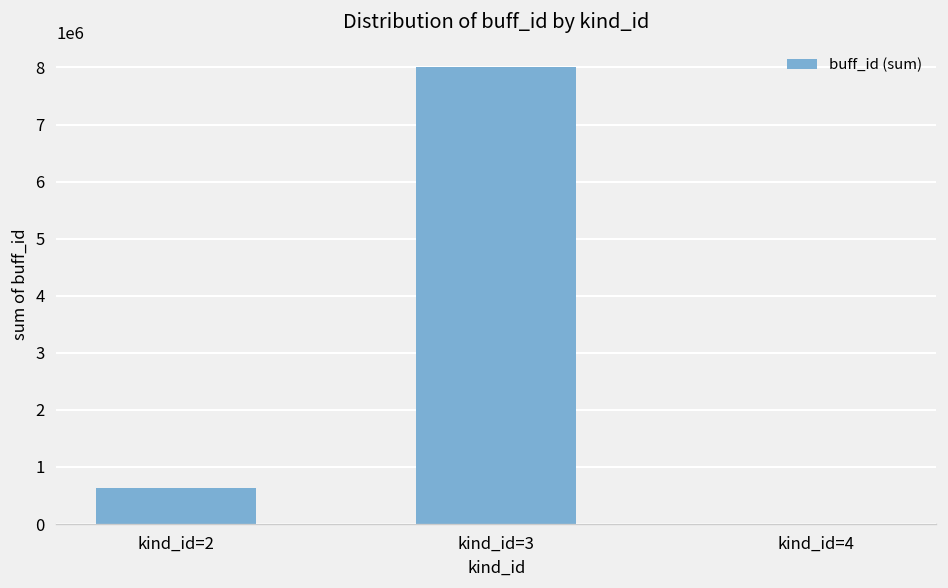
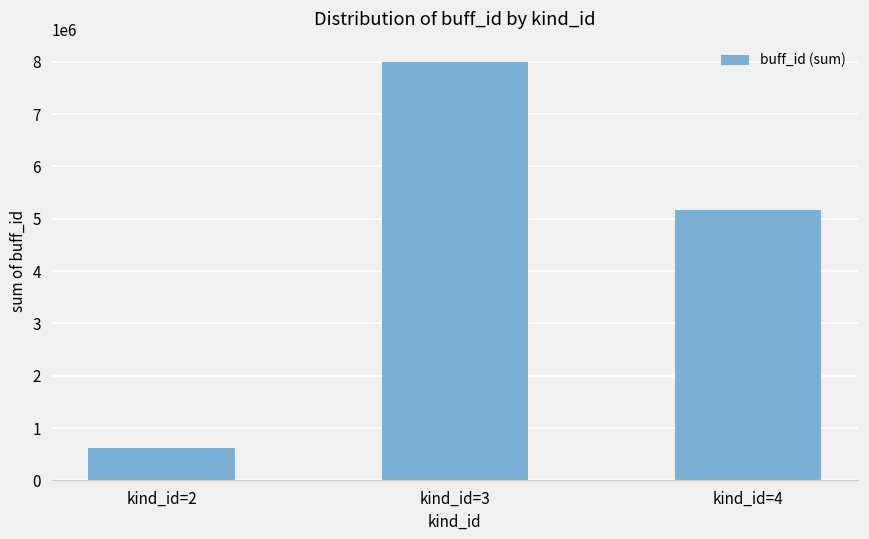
kind_id=4: 0 -> 5200000
